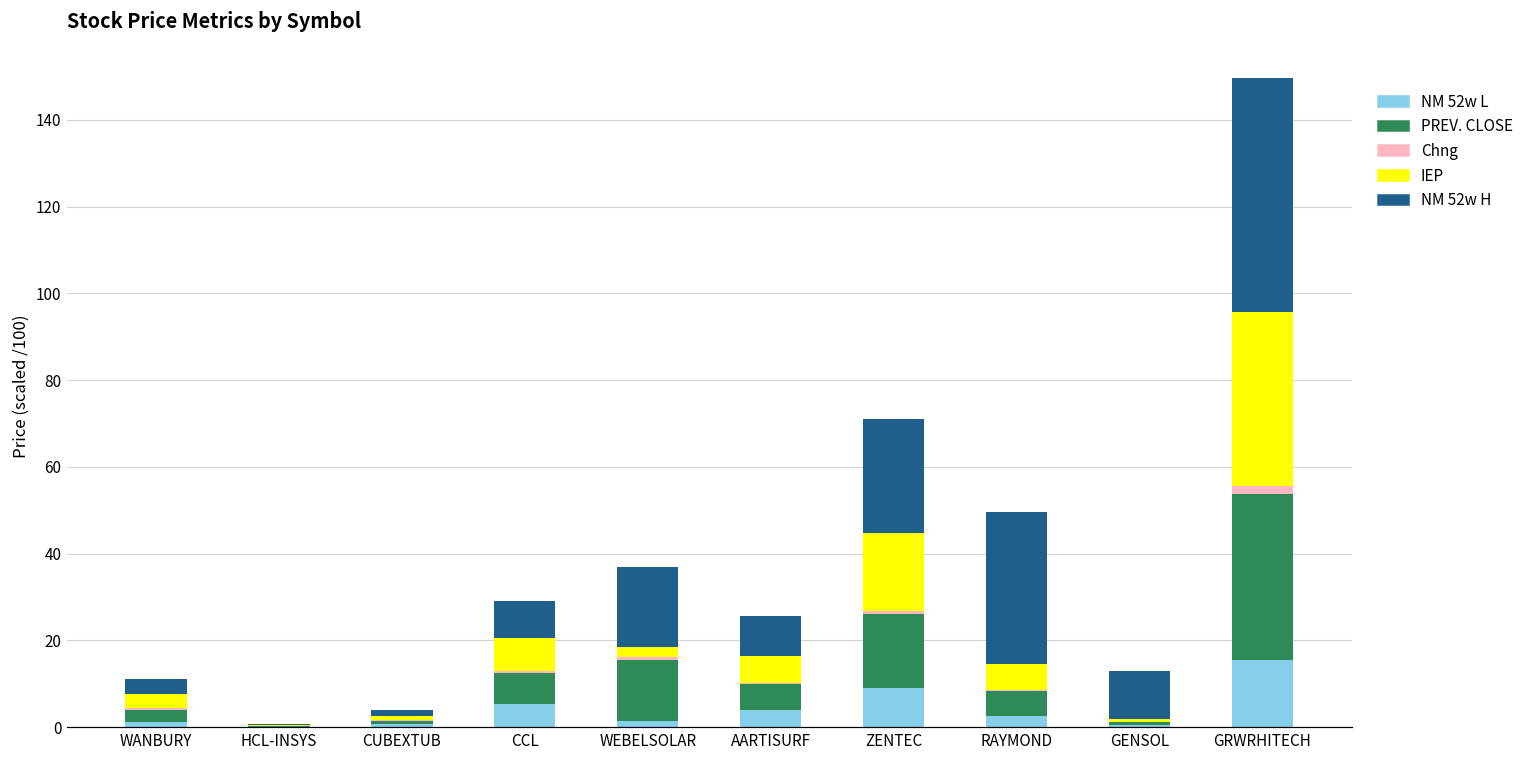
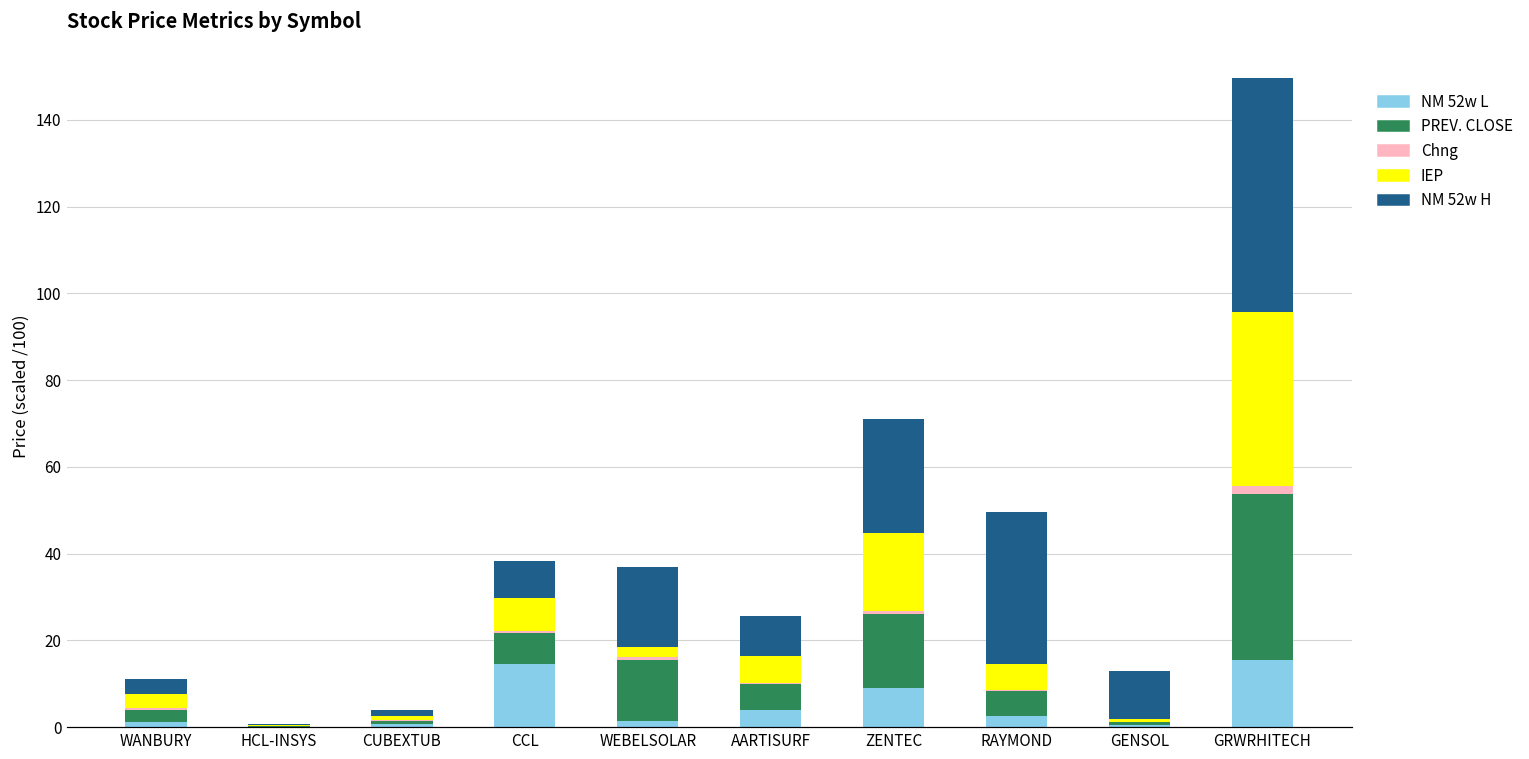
NM 52w L, CCL: 5 -> 14
